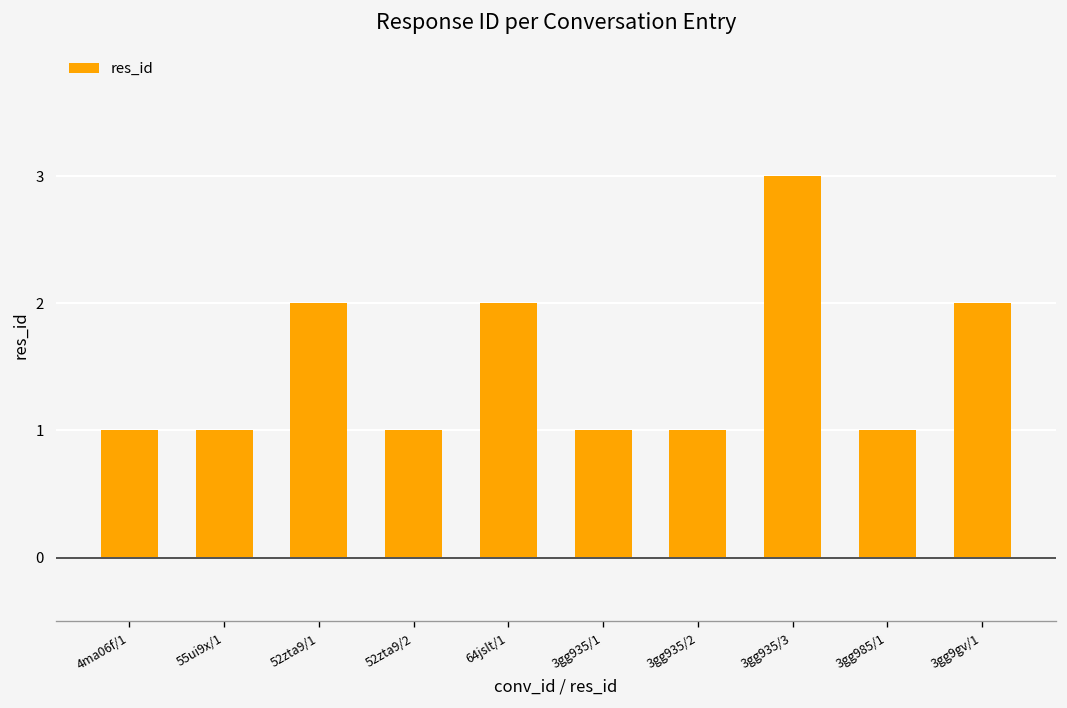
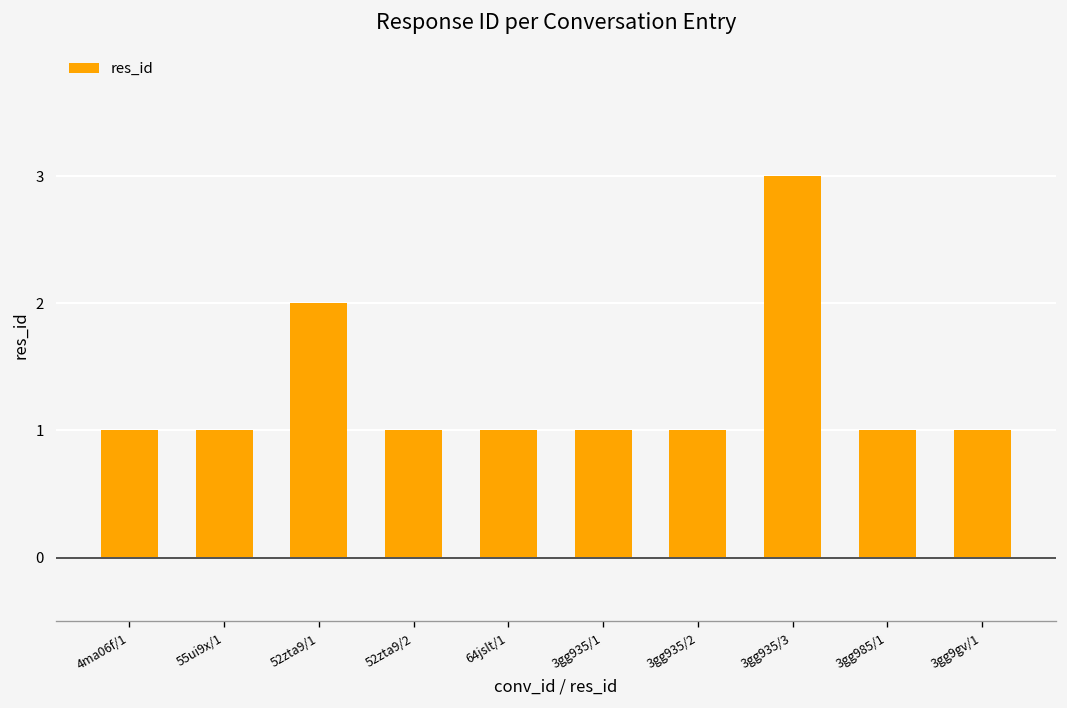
64jslt/1: 2 -> 1
3gg9gv/1: 2 -> 1
